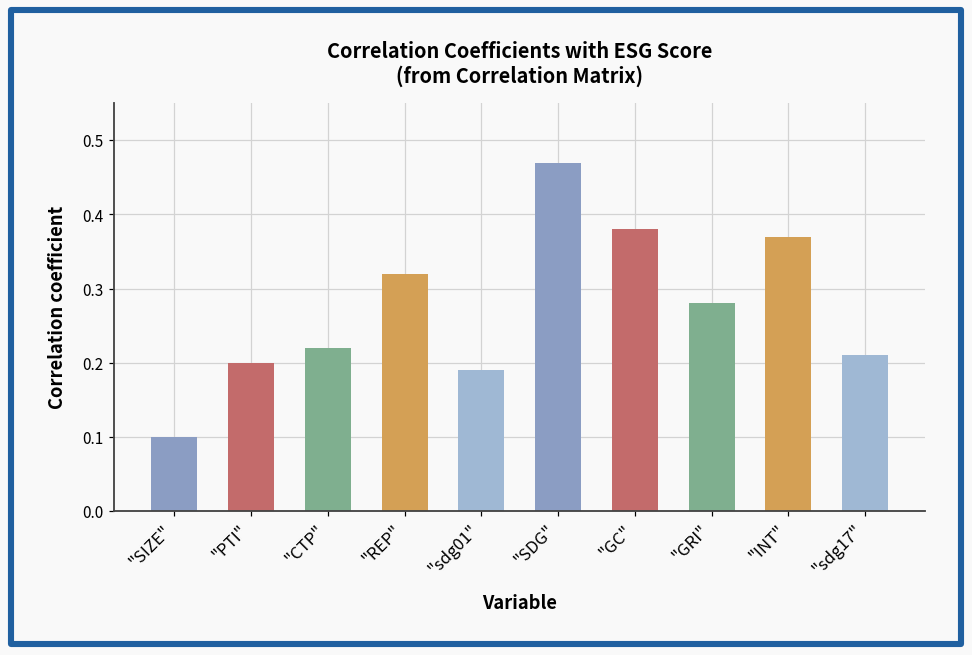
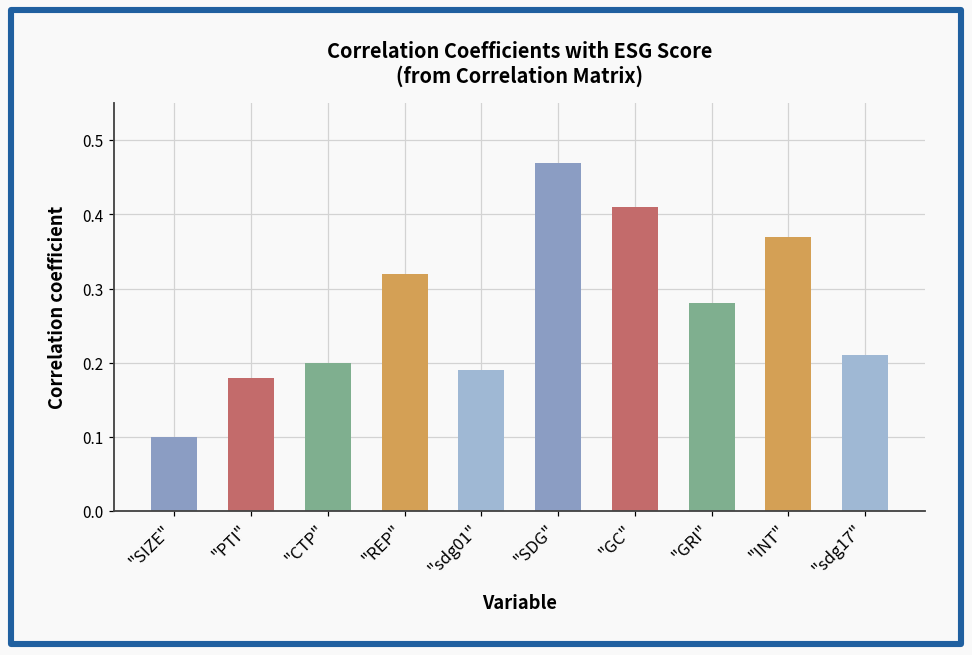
"PTI": 0.20 -> 0.18
"CTP": 0.22 -> 0.20
"GC": 0.38 -> 0.41
